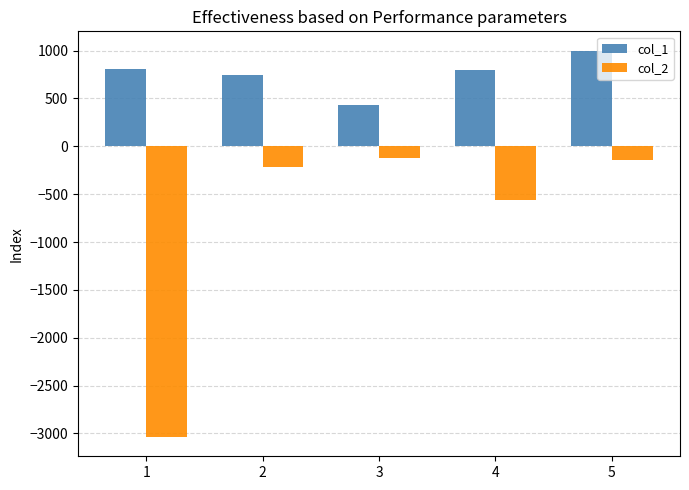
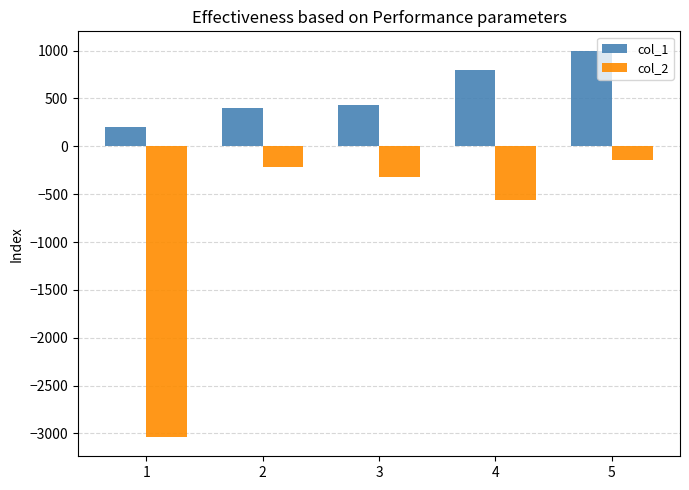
col_1, 1: 800 -> 200
col_1, 2: 800 -> 400
col_2, 3: -100 -> -300
